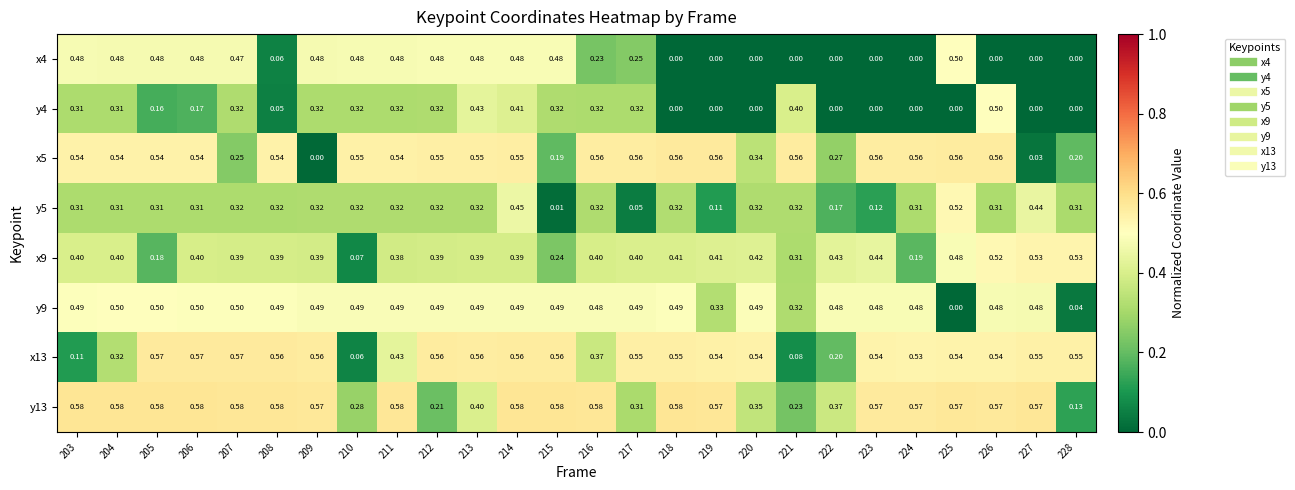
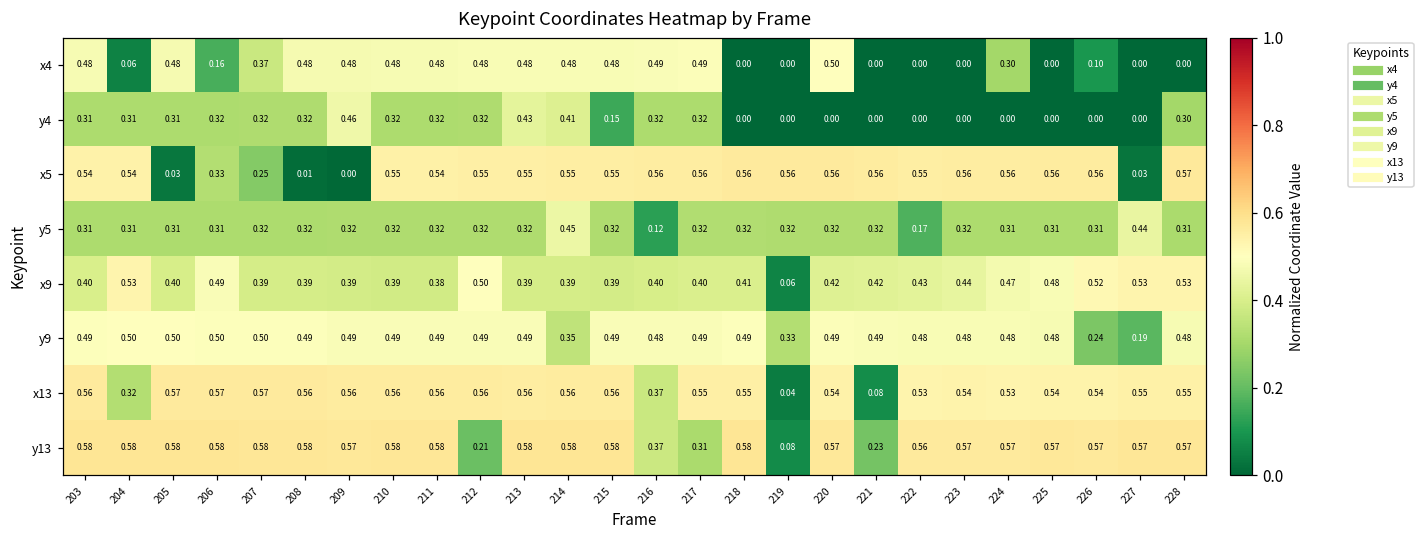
x4, 204: 0.48 -> 0.06
x4, 206: 0.48 -> 0.16
x4, 207: 0.47 -> 0.37
x4, 208: 0.06 -> 0.48
x4, 216: 0.23 -> 0.49
x4, 217: 0.25 -> 0.49
x4, 220: 0.00 -> 0.50
x4, 224: 0.00 -> 0.30
x4, 225: 0.50 -> 0.00
x4, 226: 0.00 -> 0.10
y4, 205: 0.16 -> 0.31
y4, 206: 0.17 -> 0.32
y4, 208: 0.05 -> 0.32
y4, 209: 0.32 -> 0.46
y4, 215: 0.32 -> 0.15
y4, 221: 0.40 -> 0.00
y4, 226: 0.50 -> 0.00
y4, 228: 0.00 -> 0.30
x5, 205: 0.54 -> 0.03
x5, 206: 0.54 -> 0.33
x5, 208: 0.54 -> 0.01
x5, 215: 0.19 -> 0.55
x5, 220: 0.34 -> 0.56
x5, 222: 0.27 -> 0.55
x5, 228: 0.20 -> 0.57
y5, 215: 0.01 -> 0.32
y5, 216: 0.32 -> 0.12
y5, 217: 0.05 -> 0.32
y5, 219: 0.11 -> 0.32
y5, 223: 0.12 -> 0.32
y5, 225: 0.52 -> 0.31
x9, 204: 0.40 -> 0.53
x9, 205: 0.18 -> 0.40
x9, 206: 0.40 -> 0.49
x9, 210: 0.07 -> 0.39
x9, 212: 0.39 -> 0.50
x9, 215: 0.24 -> 0.39
x9, 219: 0.41 -> 0.06
x9, 221: 0.31 -> 0.42
x9, 224: 0.19 -> 0.47
y9, 214: 0.49 -> 0.35
y9, 221: 0.32 -> 0.49
y9, 225: 0.00 -> 0.48
y9, 226: 0.48 -> 0.24
y9, 227: 0.48 -> 0.19
y9, 228: 0.04 -> 0.48
x13, 203: 0.11 -> 0.56
x13, 210: 0.06 -> 0.56
x13, 211: 0.43 -> 0.56
x13, 219: 0.54 -> 0.04
x13, 222: 0.20 -> 0.53
y13, 210: 0.28 -> 0.58
y13, 213: 0.40 -> 0.58
y13, 216: 0.58 -> 0.37
y13, 219: 0.57 -> 0.08
y13, 220: 0.35 -> 0.57
y13, 222: 0.37 -> 0.56
y13, 228: 0.13 -> 0.57
